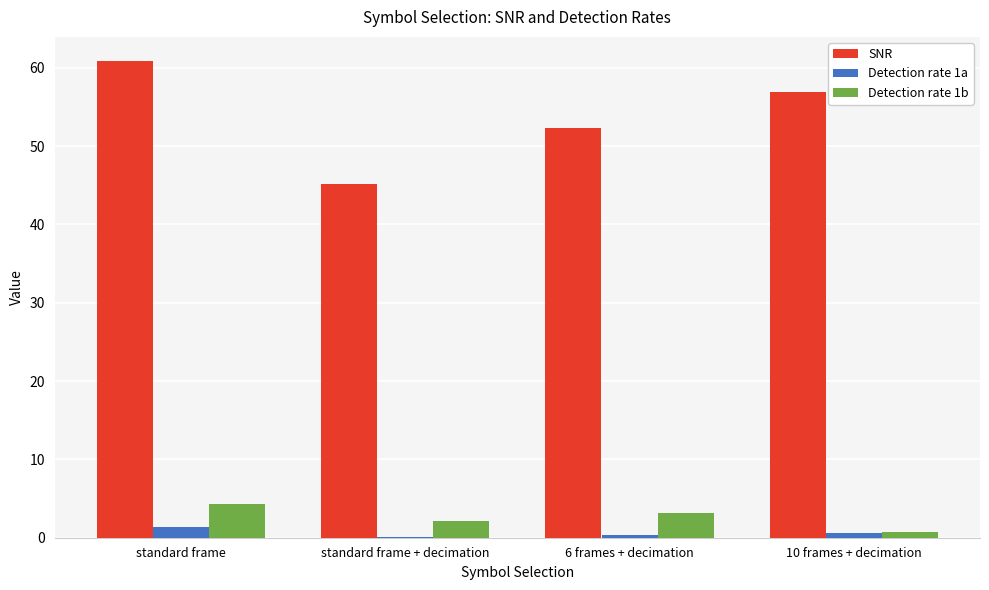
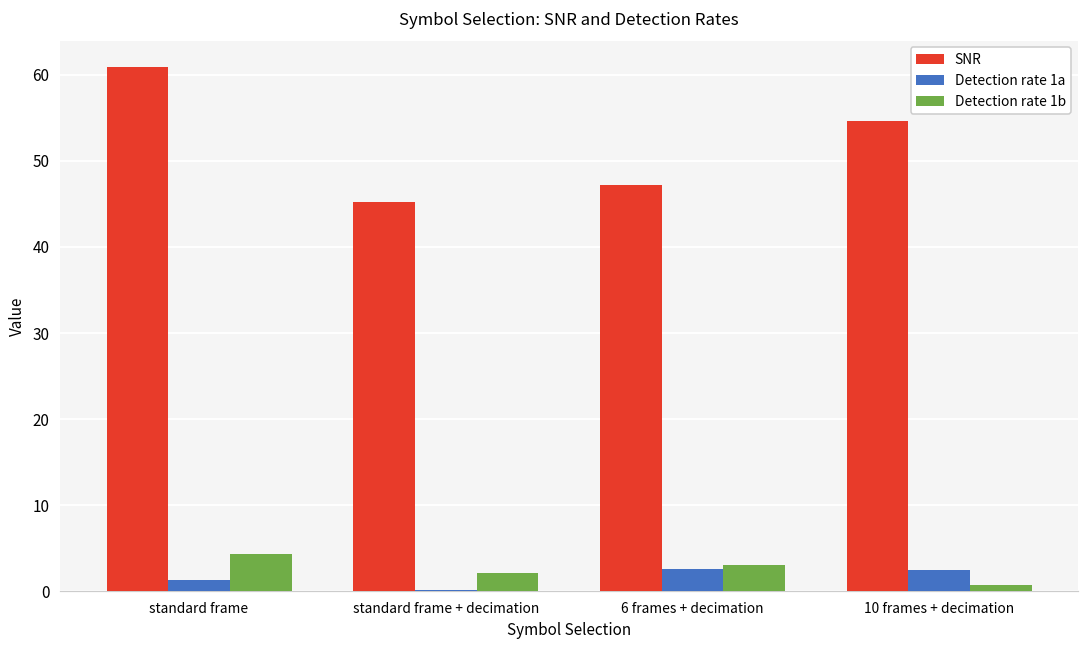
SNR, 6 frames + decimation: 52 -> 47
Detection rate 1a, 6 frames + decimation: 0 -> 3
SNR, 10 frames + decimation: 57 -> 55
Detection rate 1a, 10 frames + decimation: 1 -> 3
